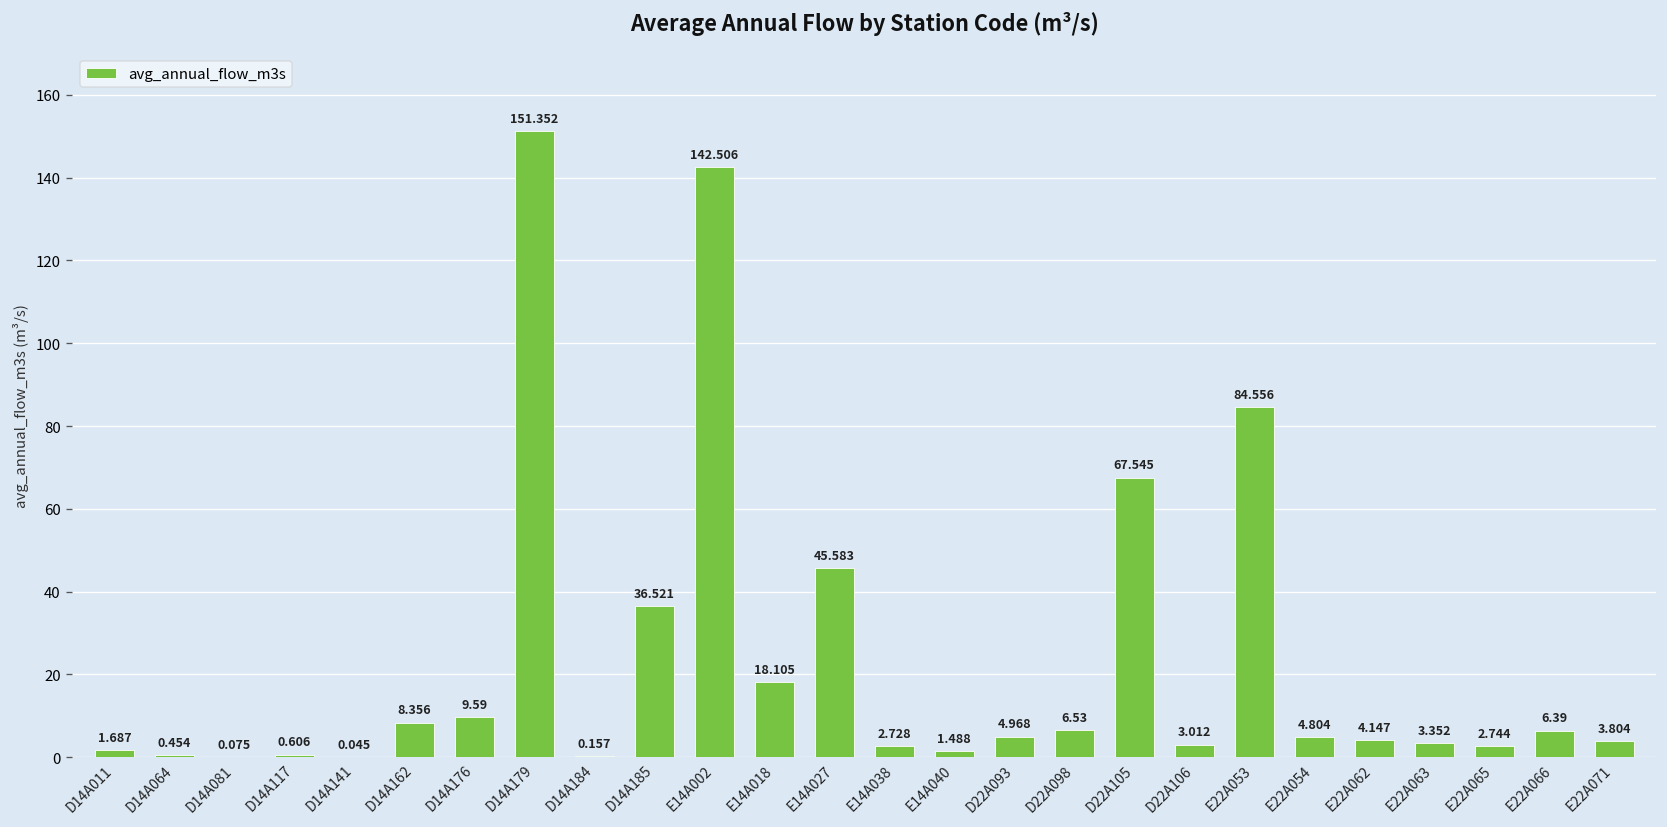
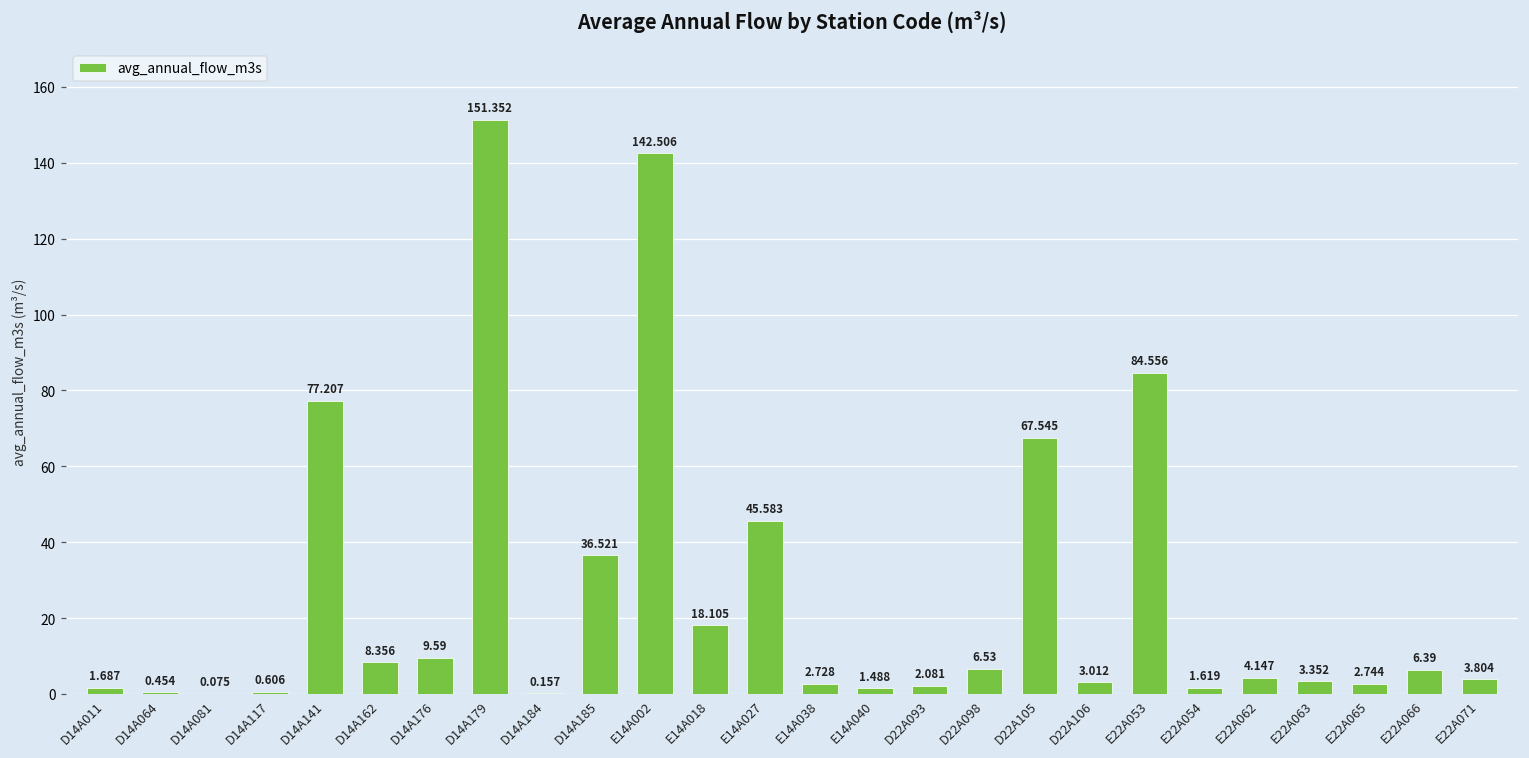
D14A141: 0.045 -> 77.207
D22A093: 4.968 -> 2.081
E22A054: 4.804 -> 1.619
